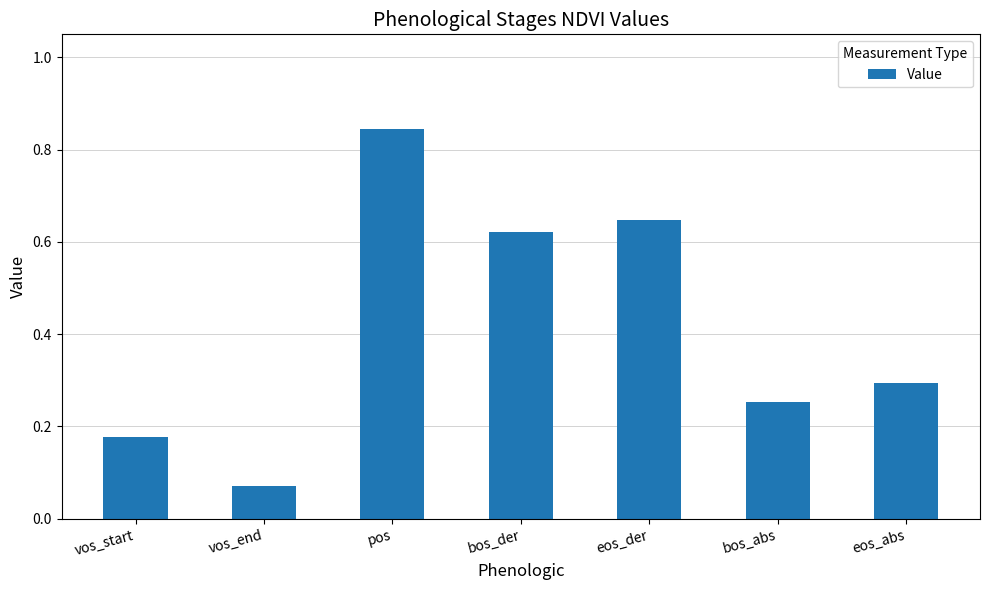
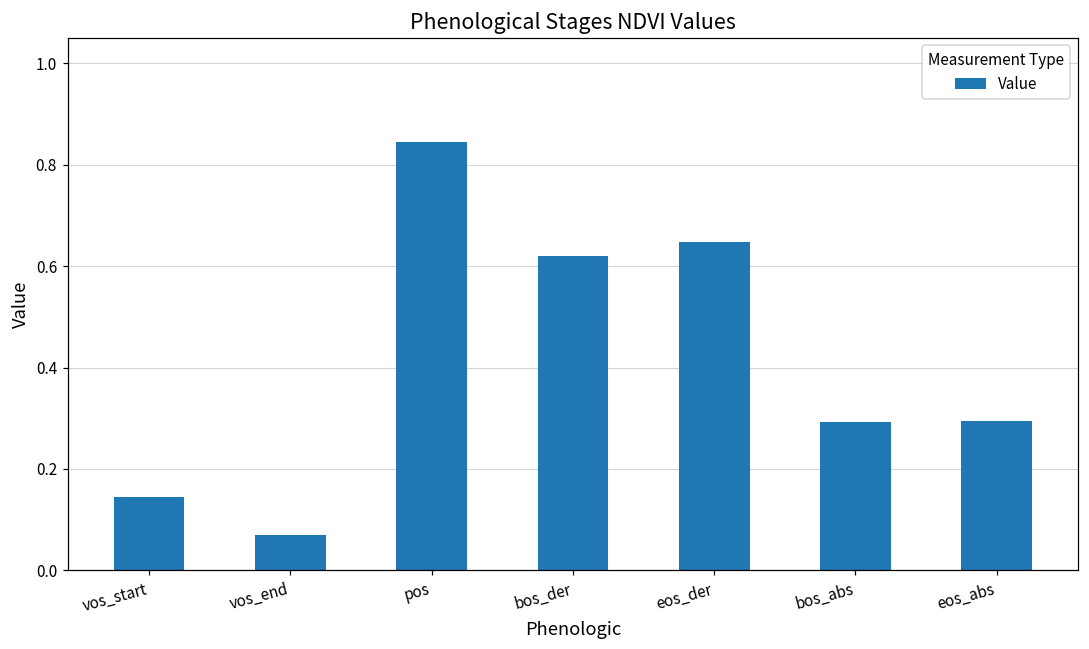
vos_start: 0.18 -> 0.14
bos_abs: 0.25 -> 0.29
